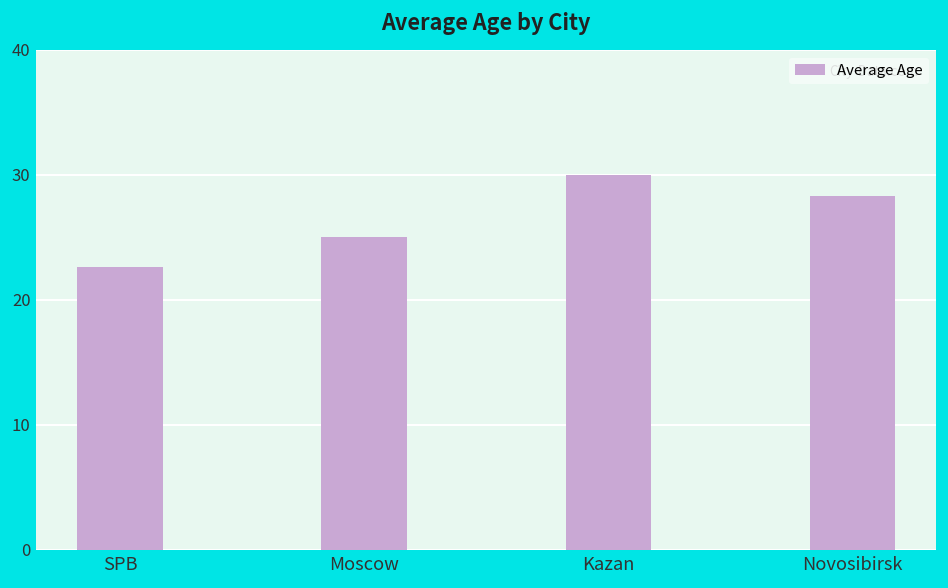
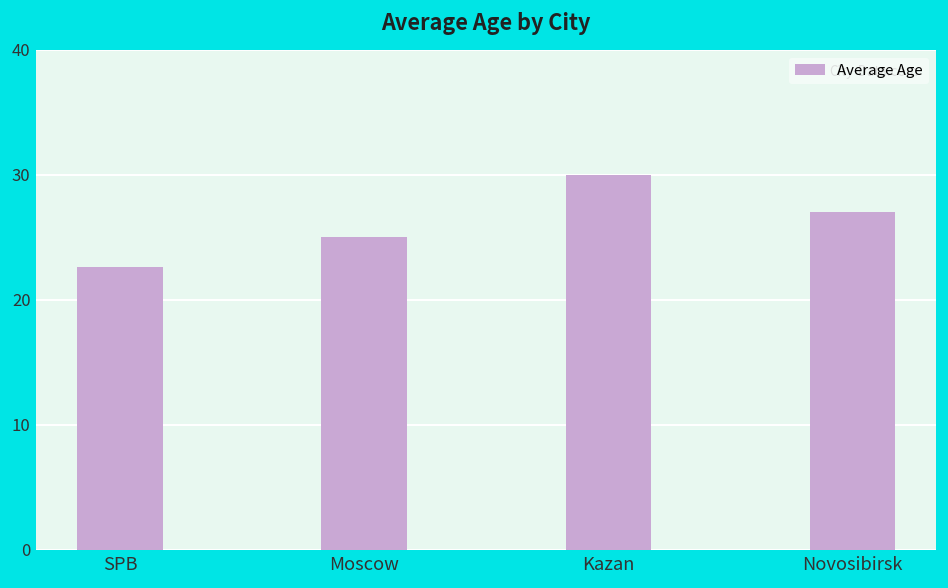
Novosibirsk: 28.3 -> 27.0
